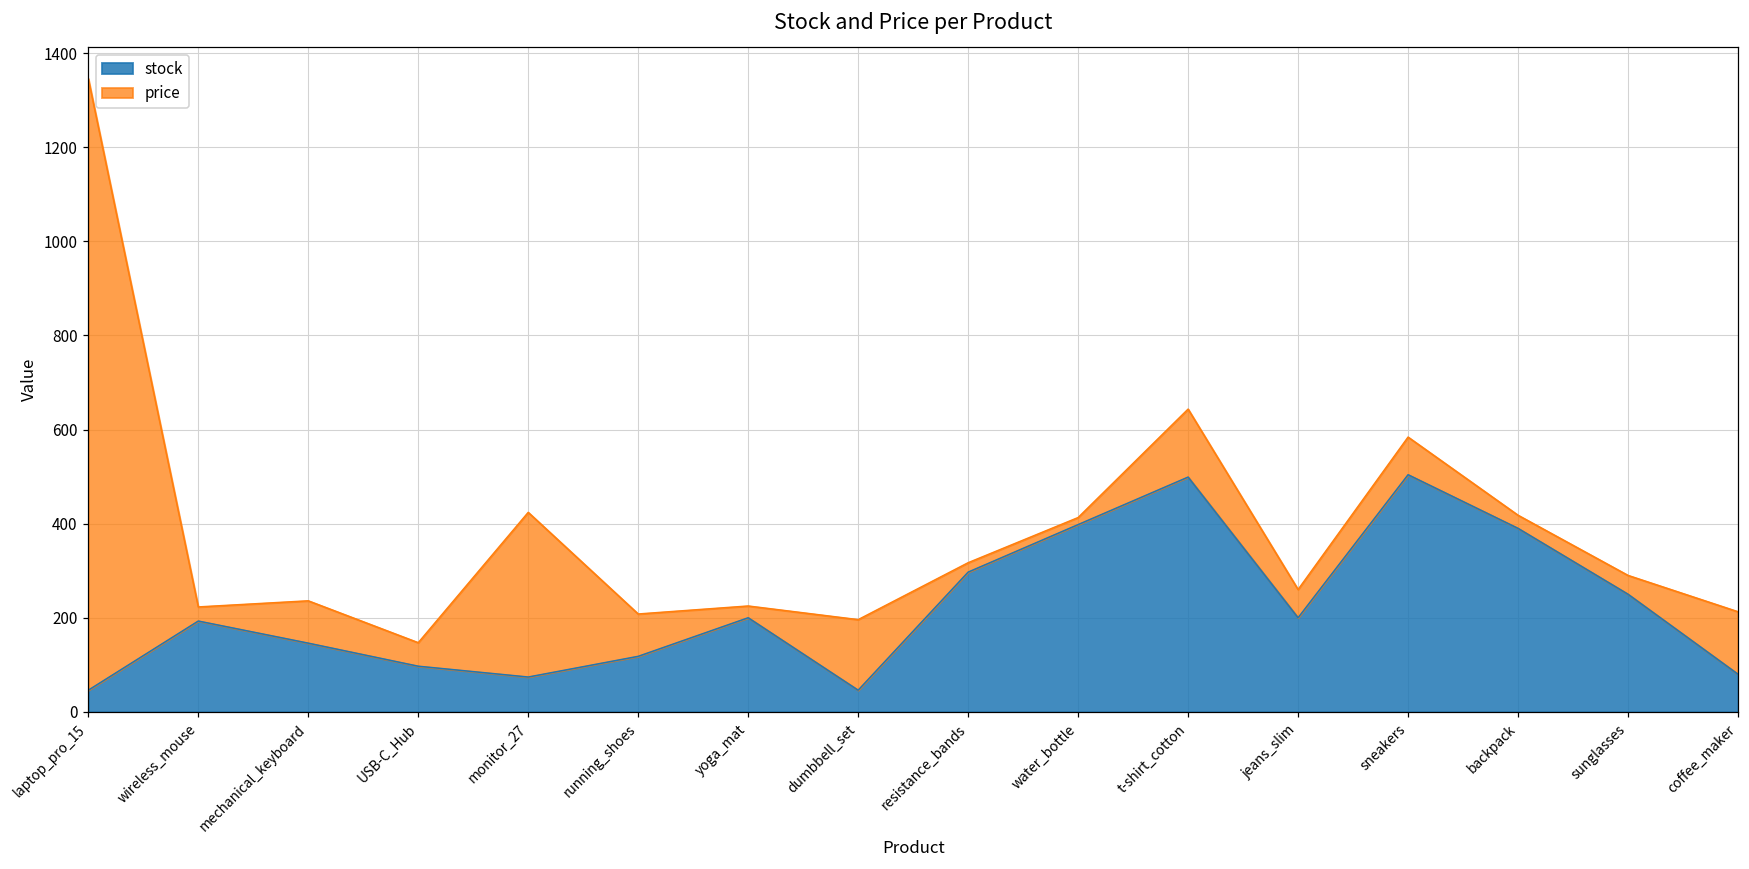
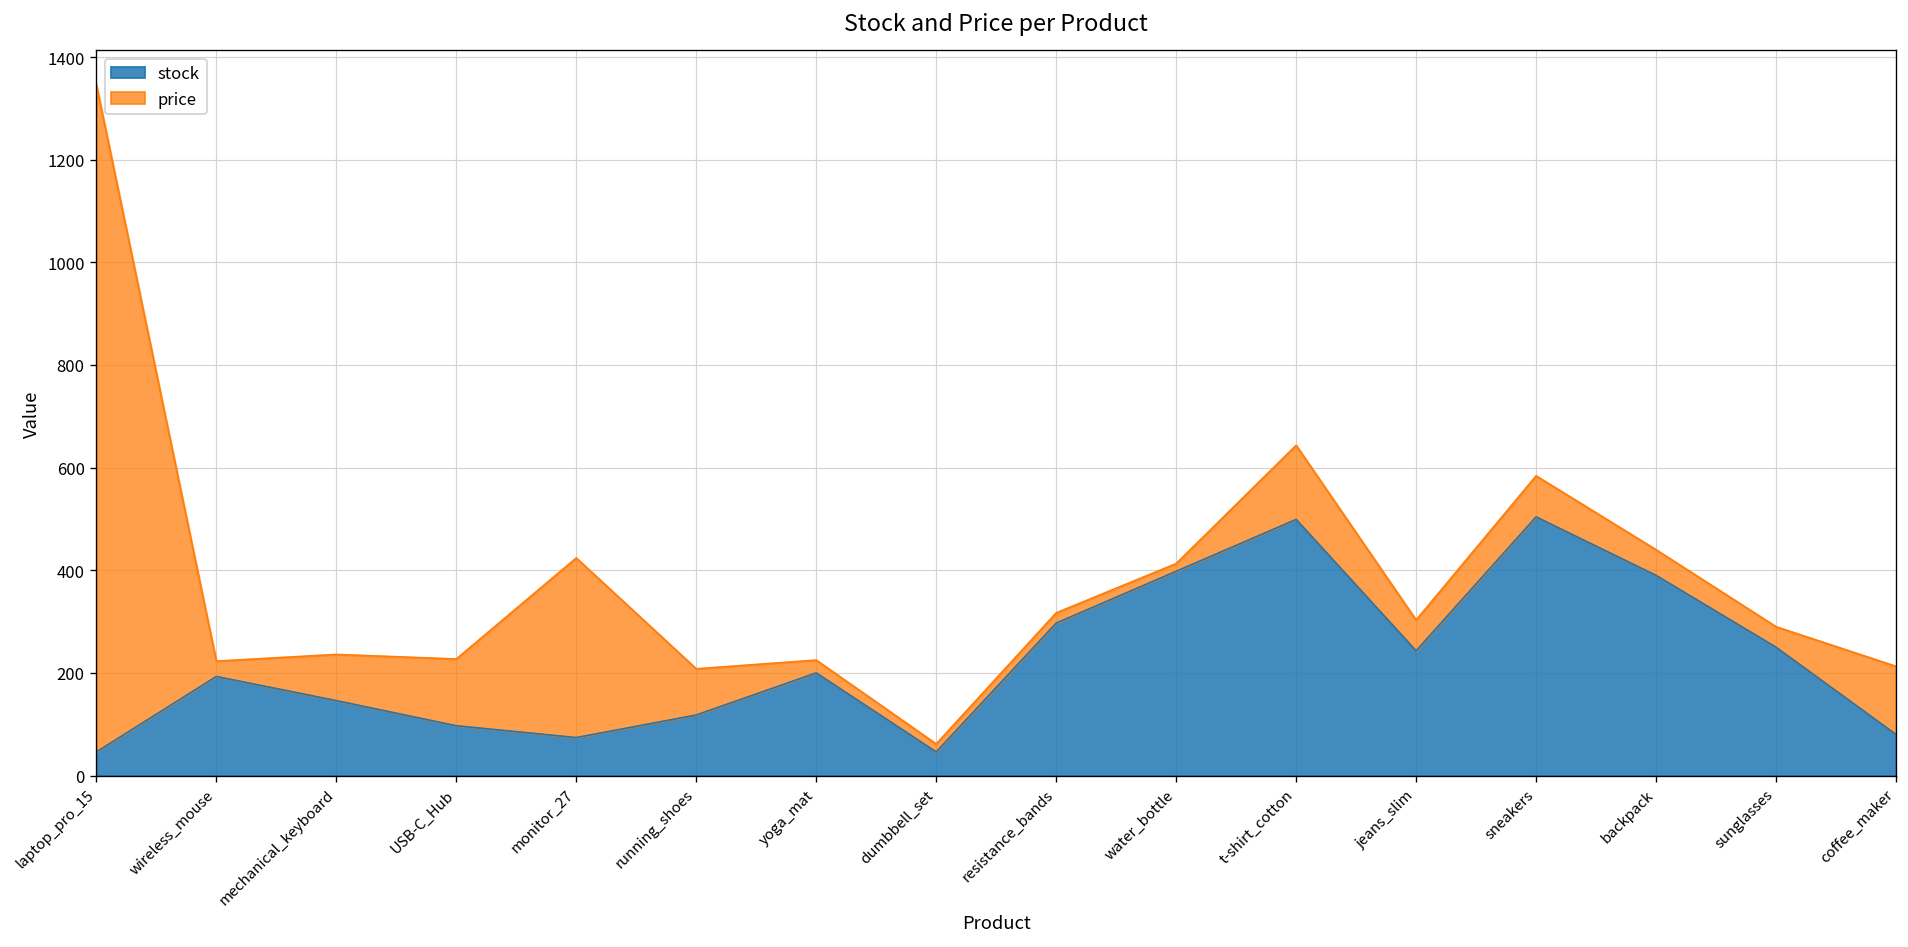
price, USB-C_Hub: 50 -> 130
price, dumbbell_set: 150 -> 20
stock, jeans_slim: 200 -> 240
price, backpack: 30 -> 50
